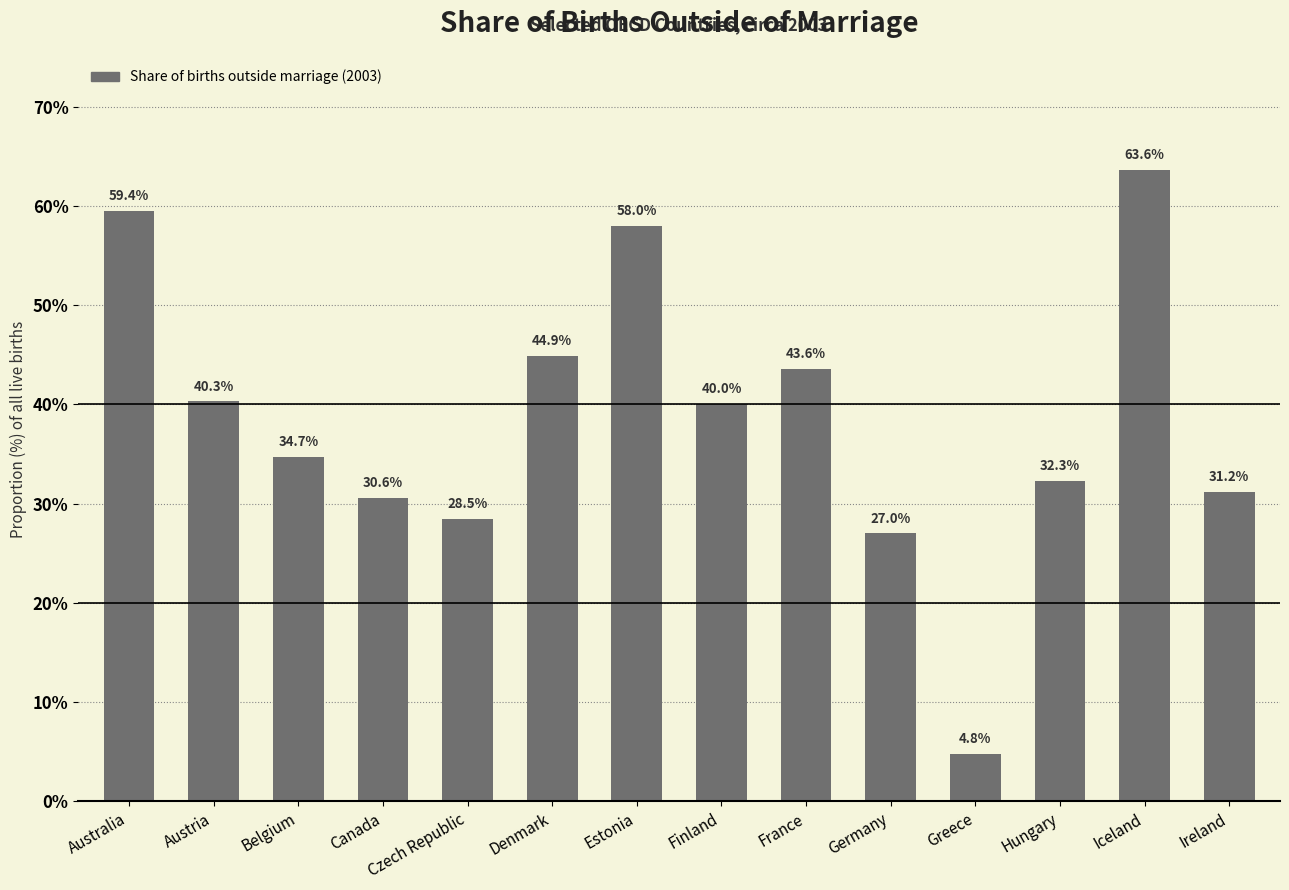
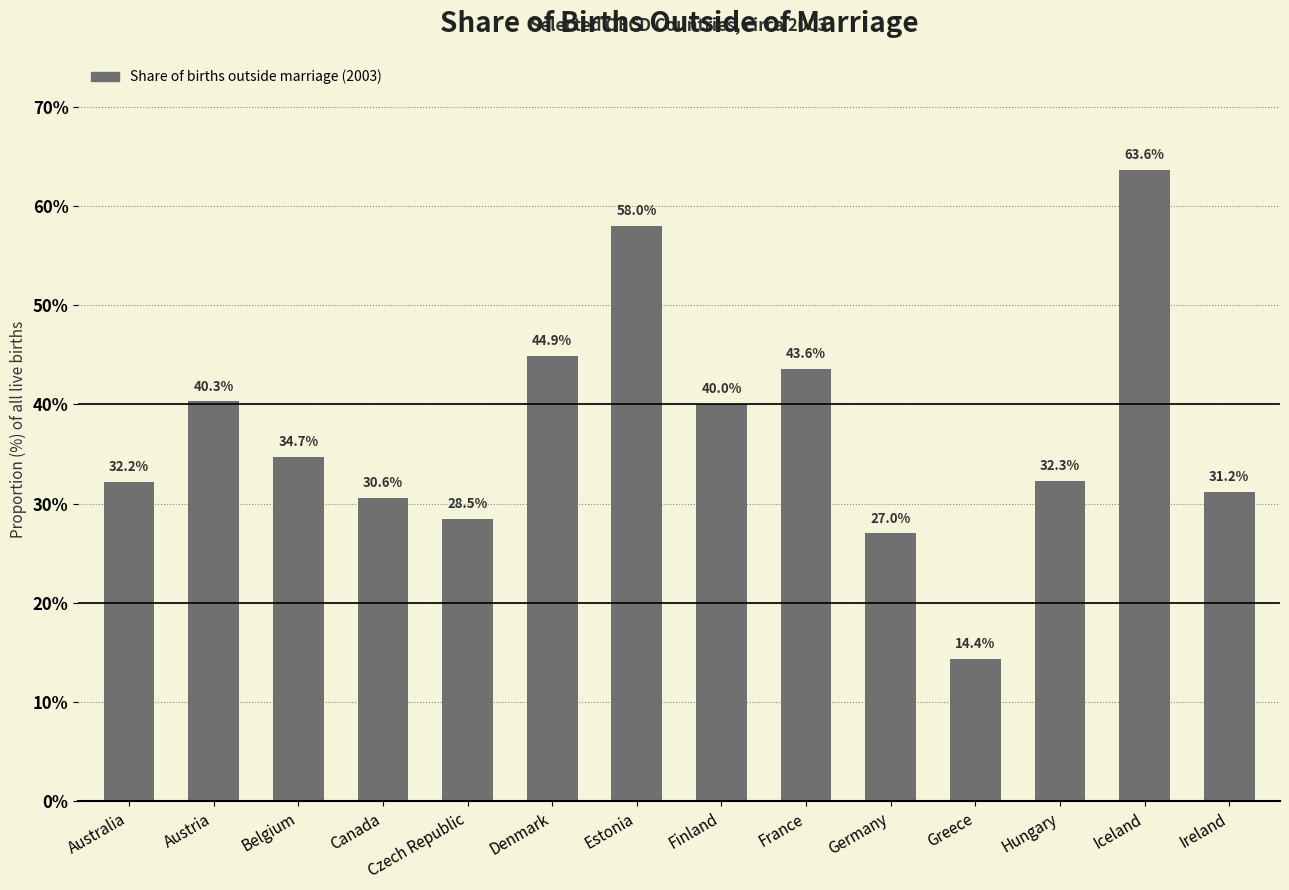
Australia: 59.4% -> 32.2%
Greece: 4.8% -> 14.4%
